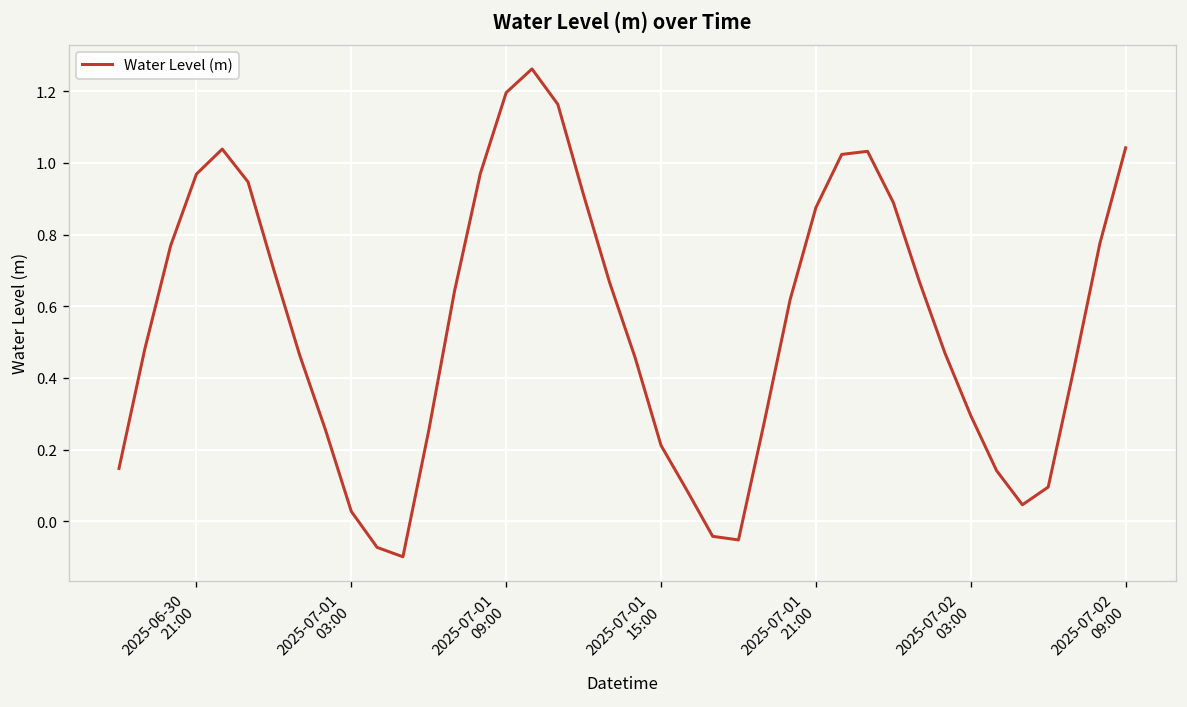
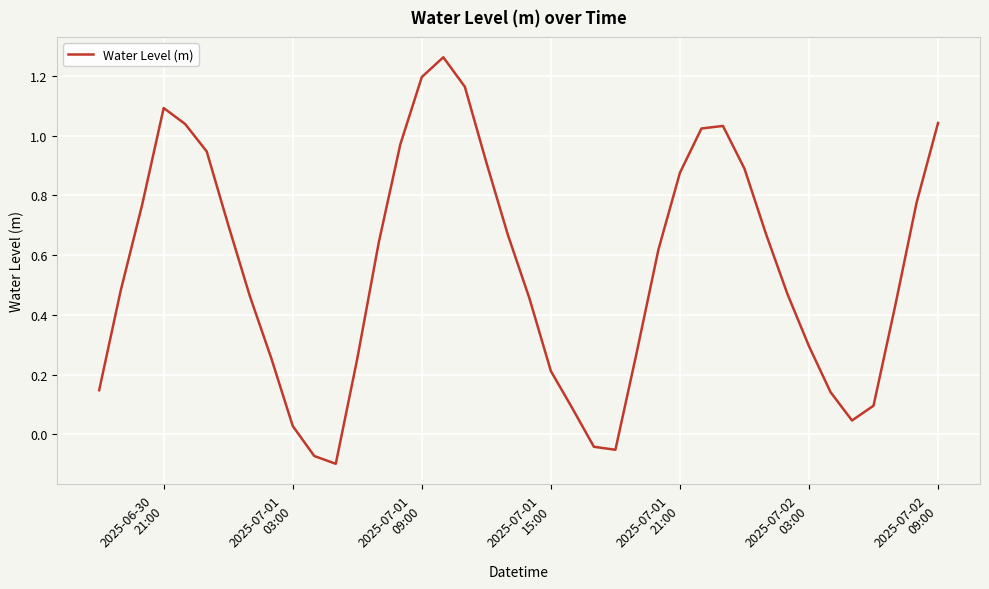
2025-06-30 21:00: 0.97 -> 1.09
